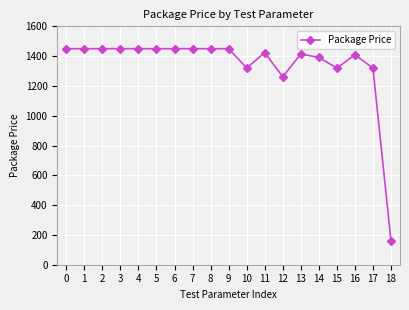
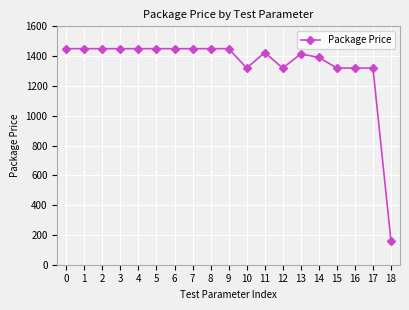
12: 1260 -> 1320
16: 1410 -> 1320
